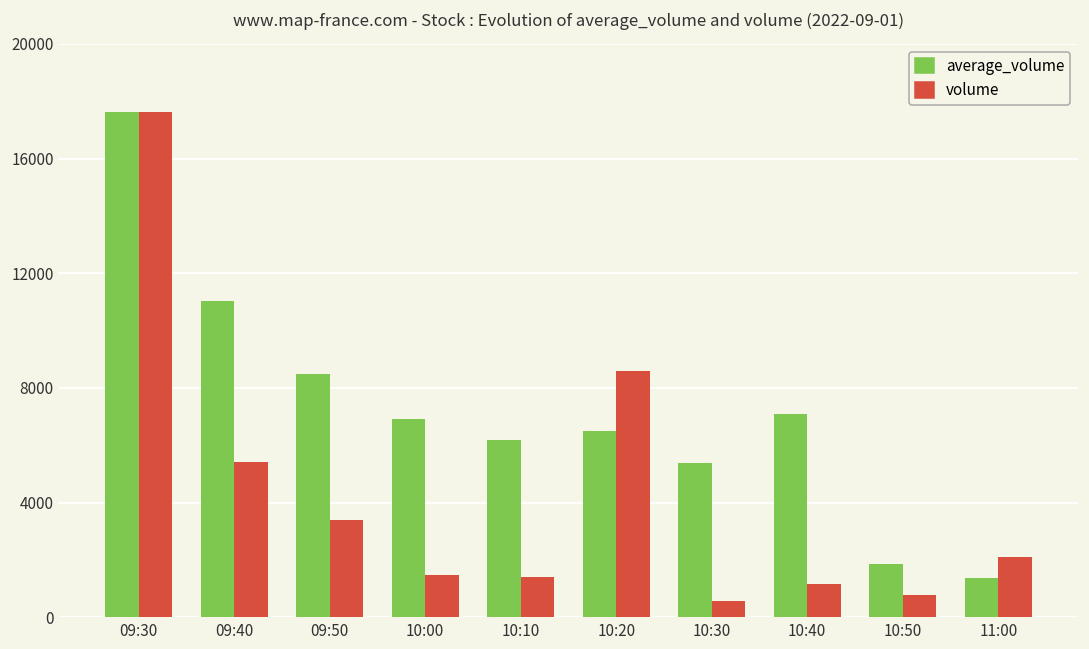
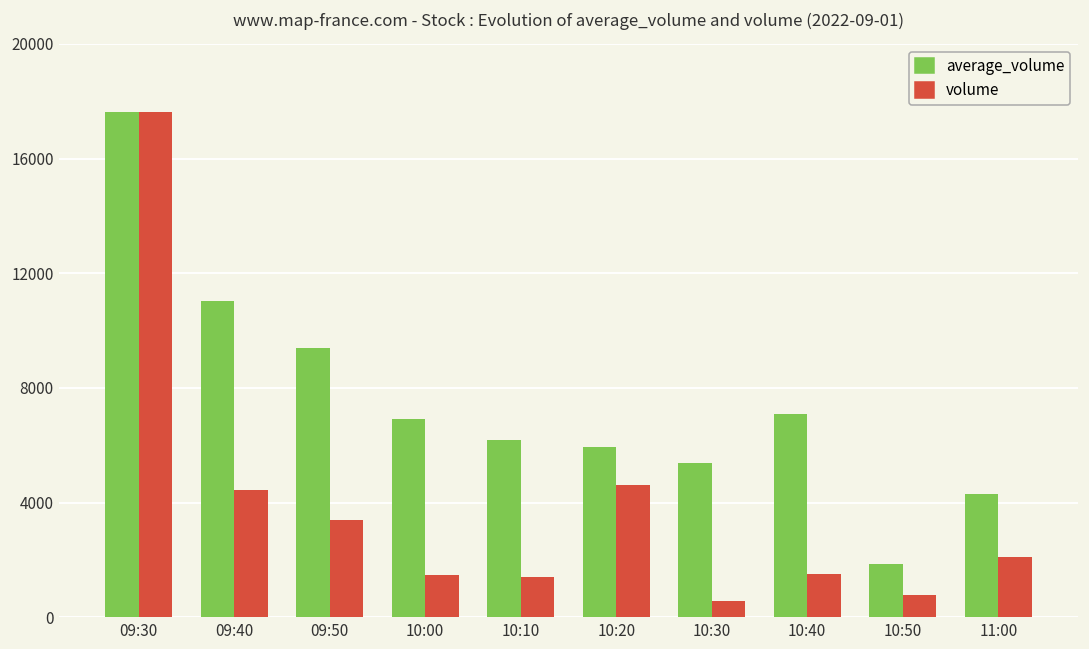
volume, 09:40: 5400 -> 4400
average_volume, 09:50: 8500 -> 9400
average_volume, 10:20: 6500 -> 5900
volume, 10:20: 8600 -> 4600
volume, 10:40: 1200 -> 1500
average_volume, 11:00: 1400 -> 4300
